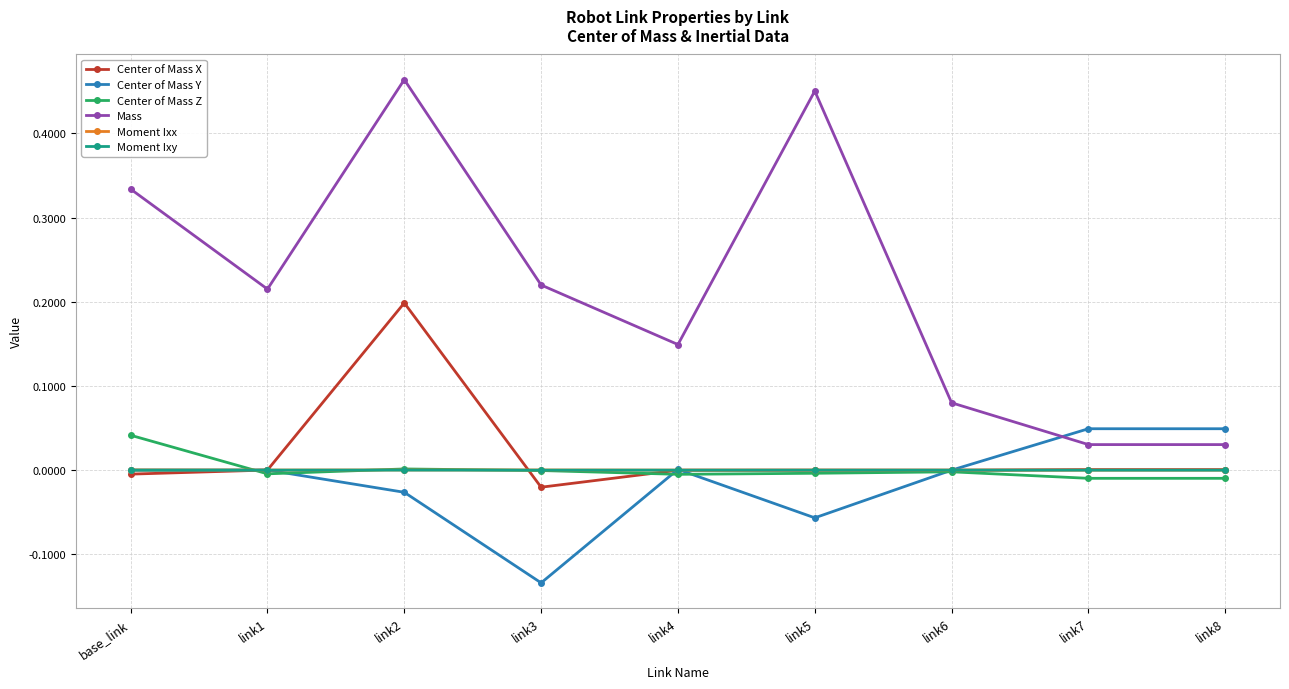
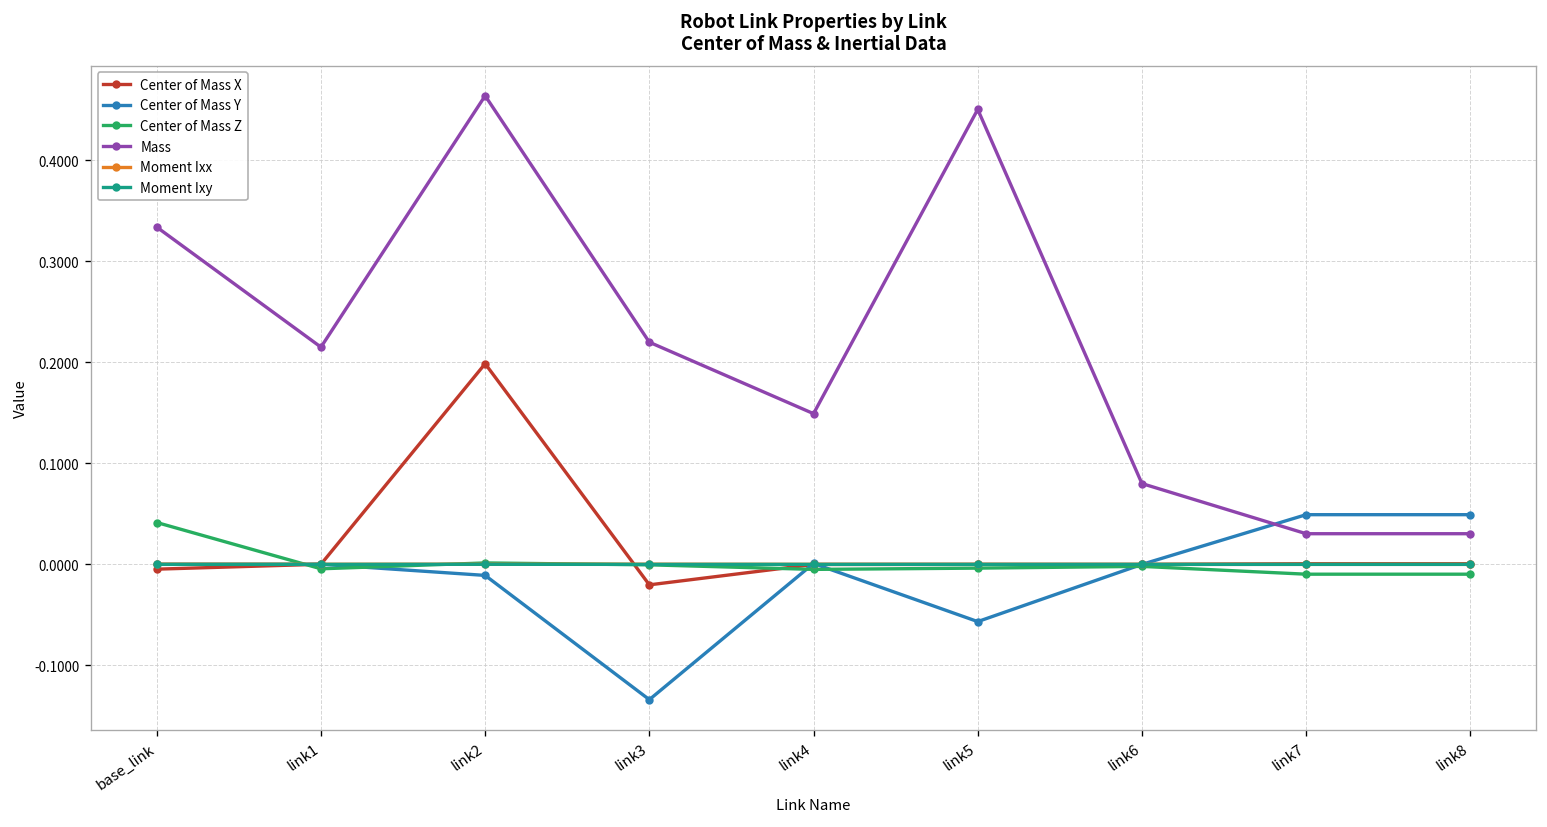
Center of Mass Y, link2: -0.03 -> -0.01
